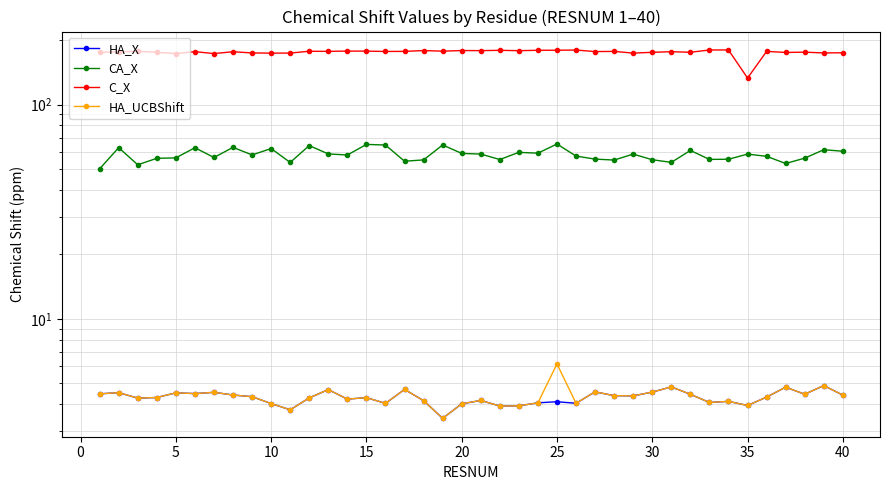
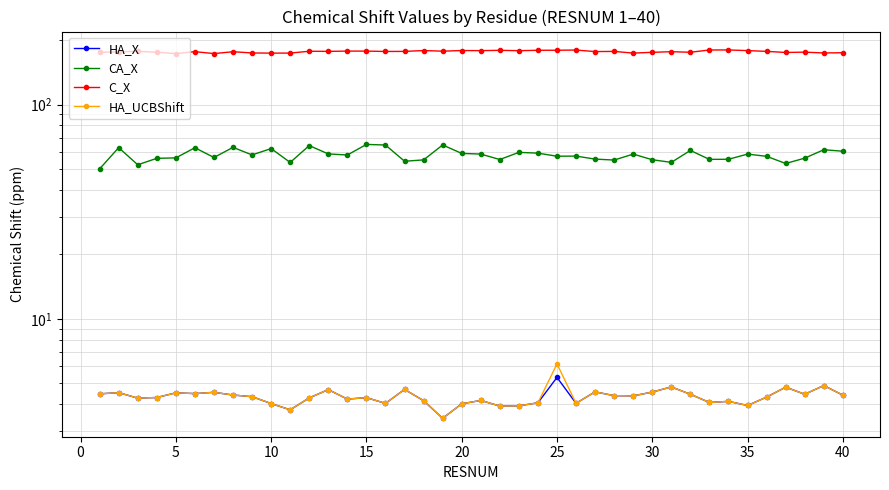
HA_X, 25: 4.1 -> 5.3
CA_X, 25: 65 -> 57
C_X, 35: 130 -> 180
